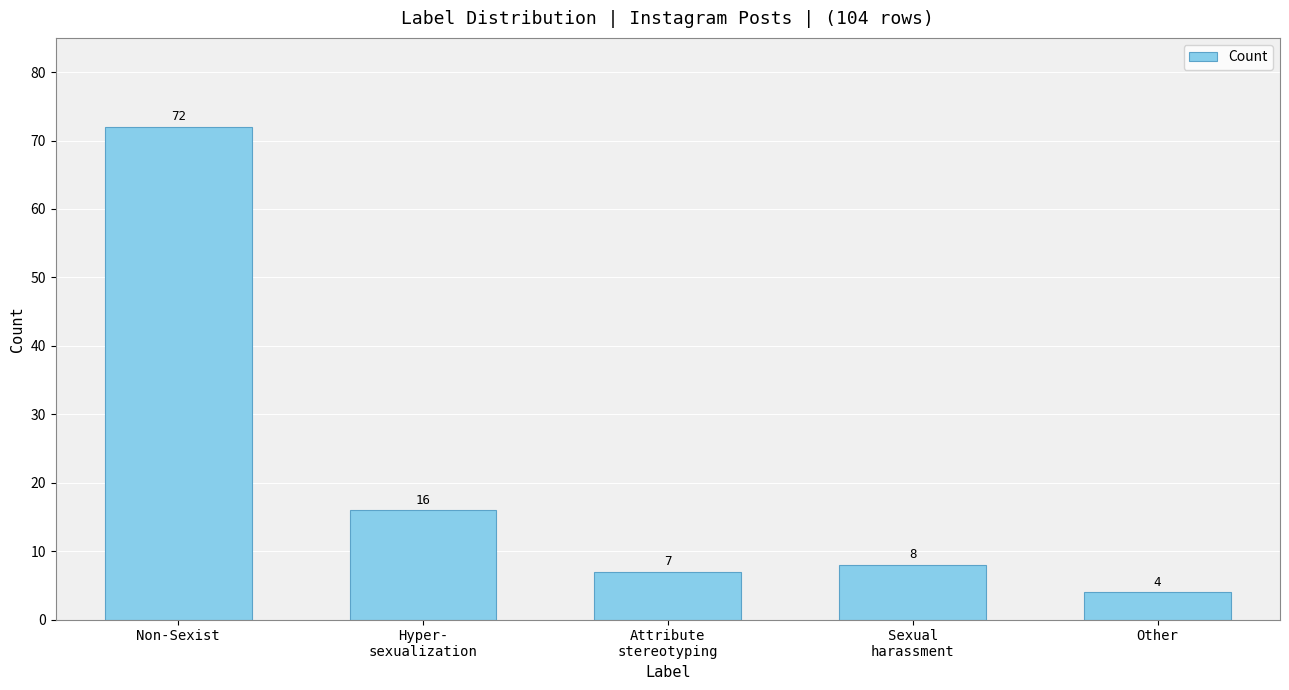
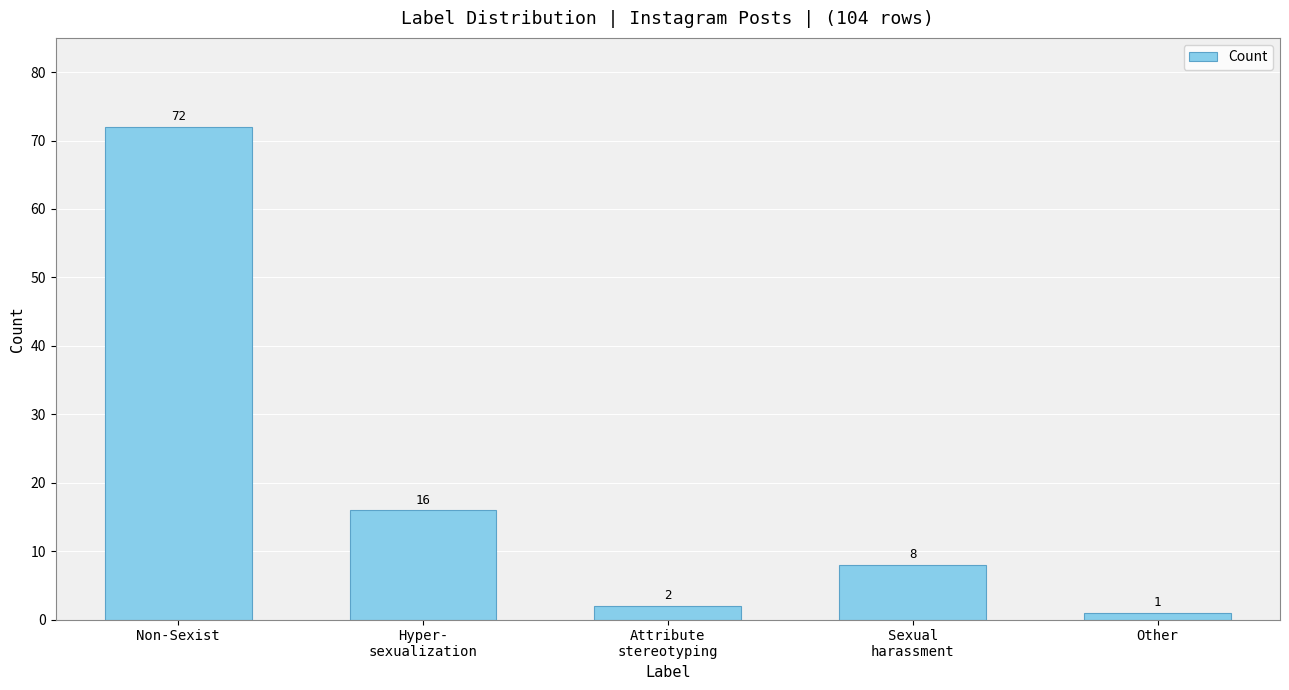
Attribute stereotyping: 7 -> 2
Other: 4 -> 1
